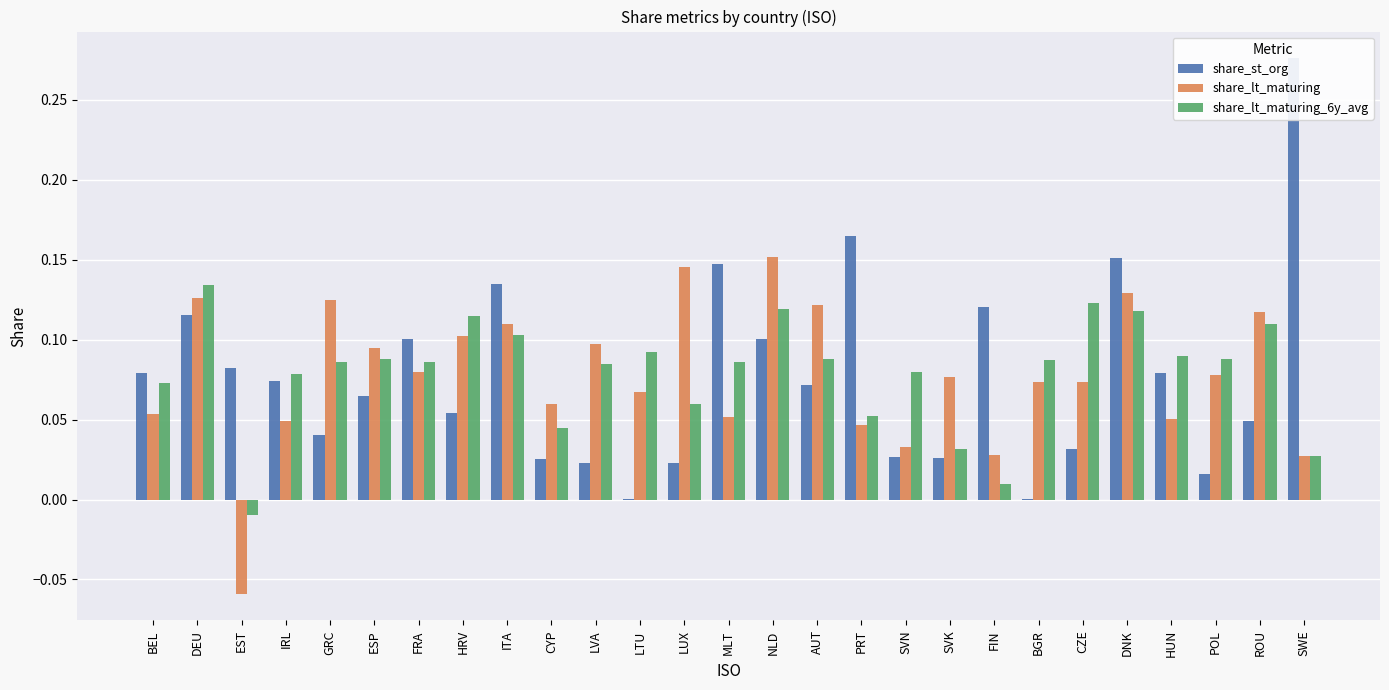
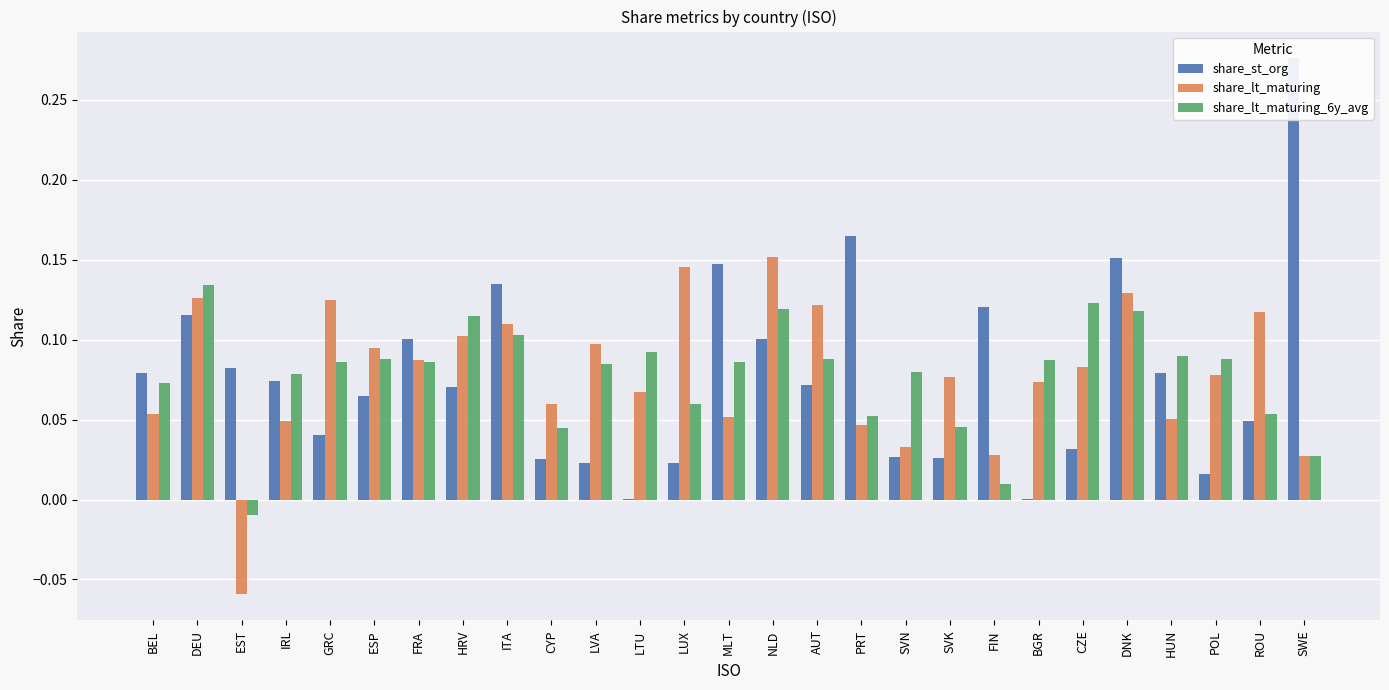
share_lt_maturing, FRA: 0.080 -> 0.087
share_st_org, HRV: 0.054 -> 0.071
share_lt_maturing_6y_avg, SVK: 0.032 -> 0.046
share_lt_maturing, CZE: 0.074 -> 0.083
share_lt_maturing_6y_avg, ROU: 0.110 -> 0.054
